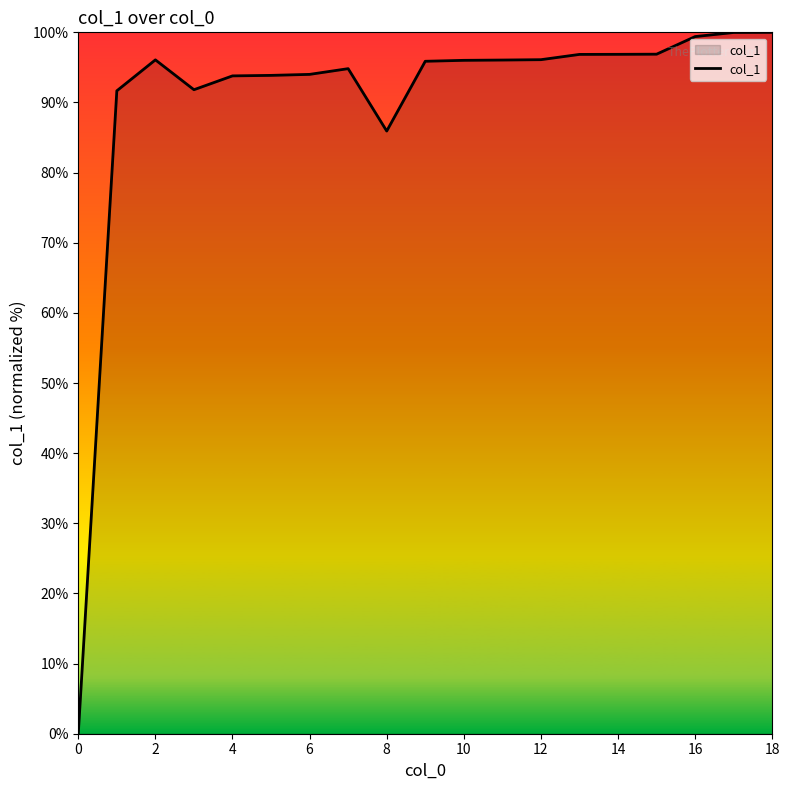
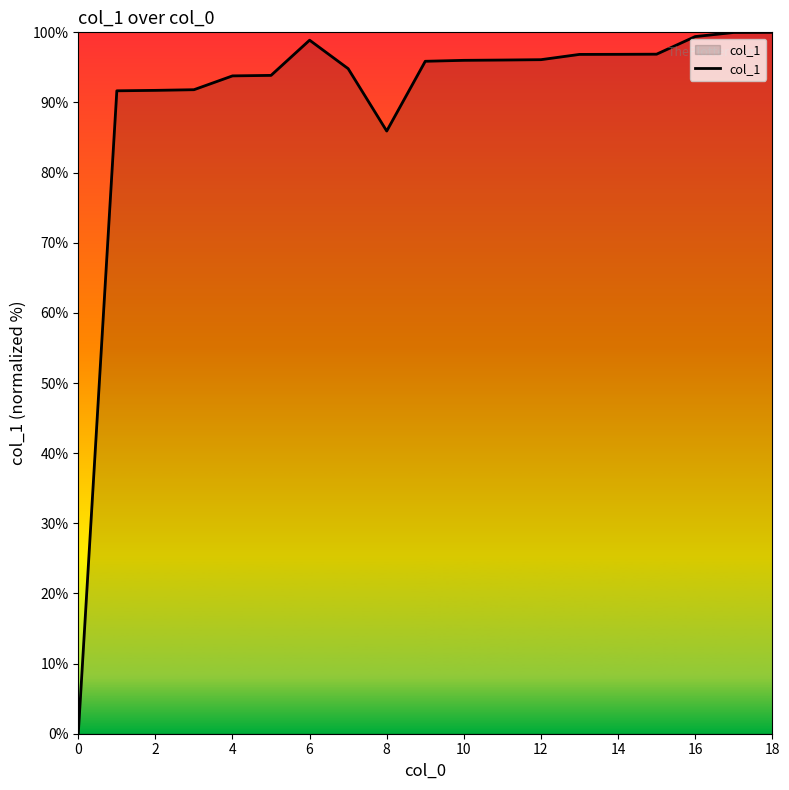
2: 96% -> 92%
6: 94% -> 99%
